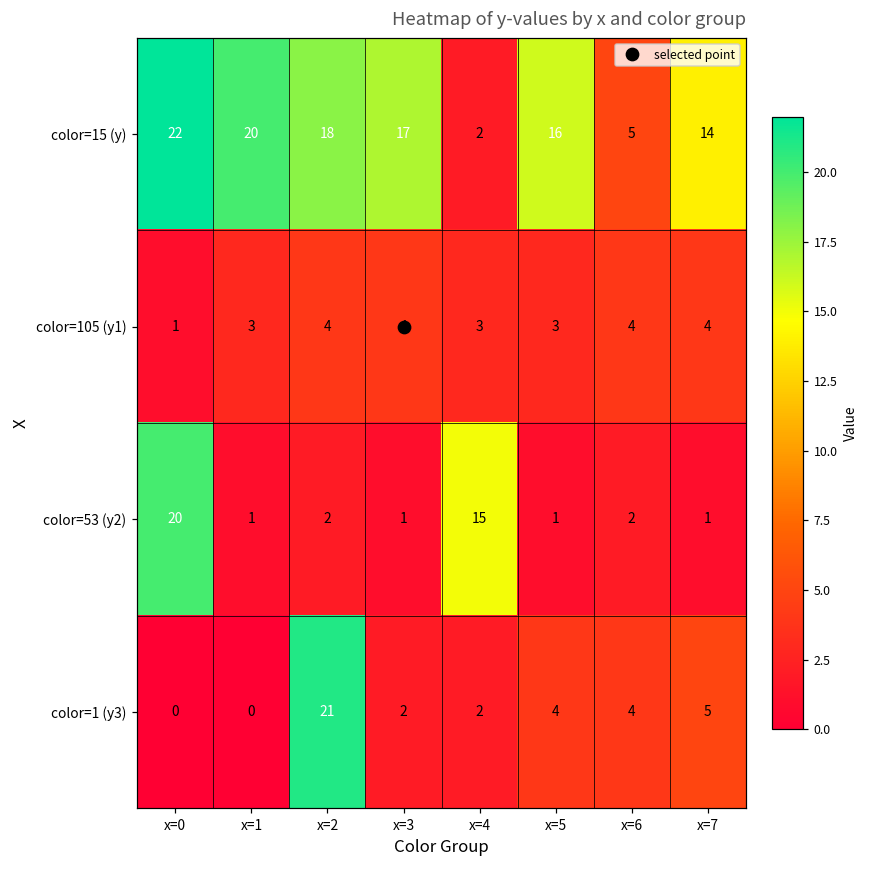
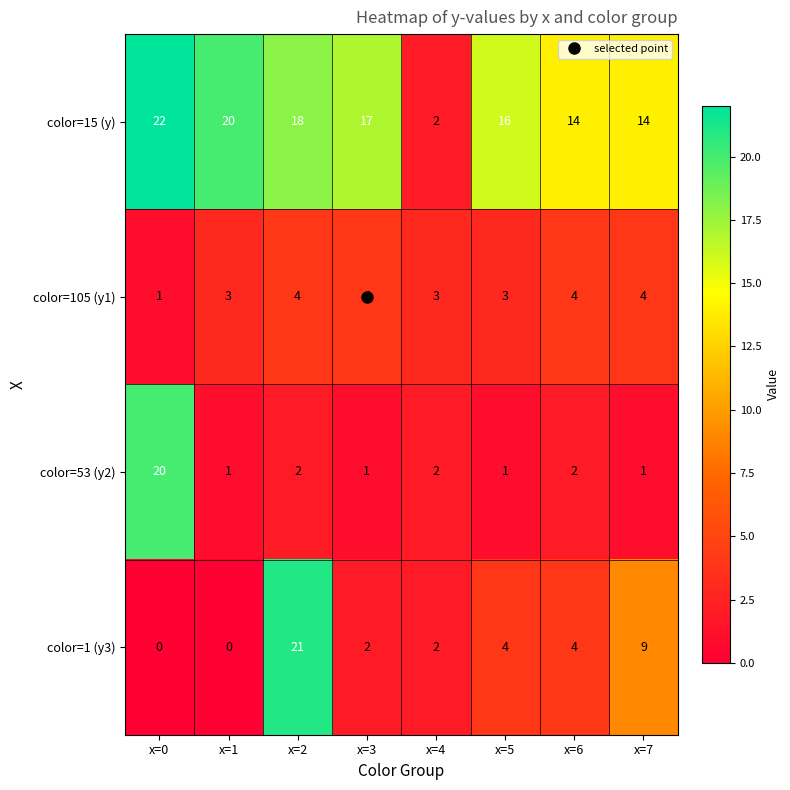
color=15 (y), x=6: 5 -> 14
color=53 (y2), x=4: 15 -> 2
color=1 (y3), x=7: 5 -> 9
